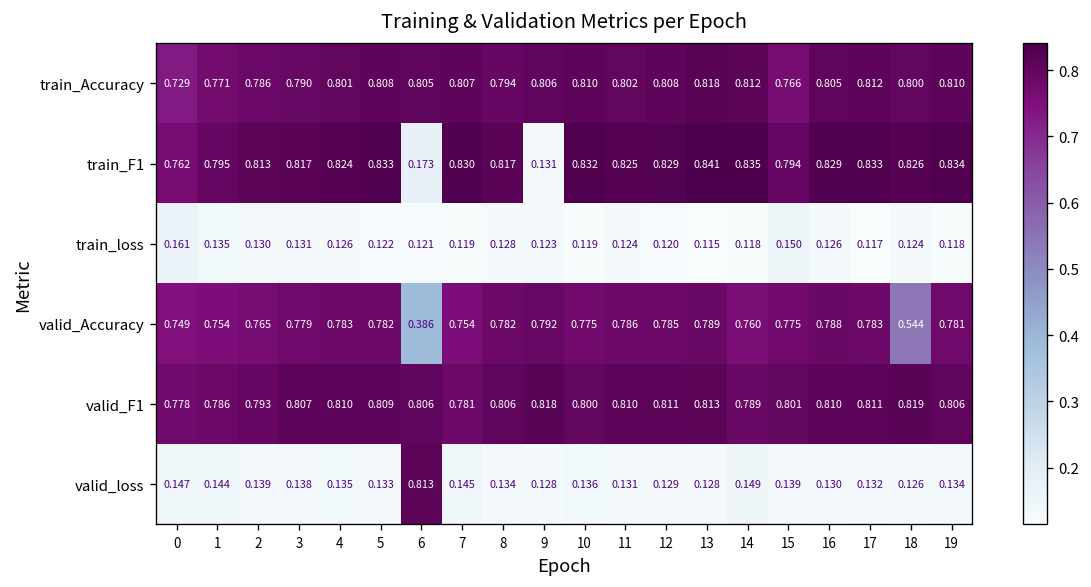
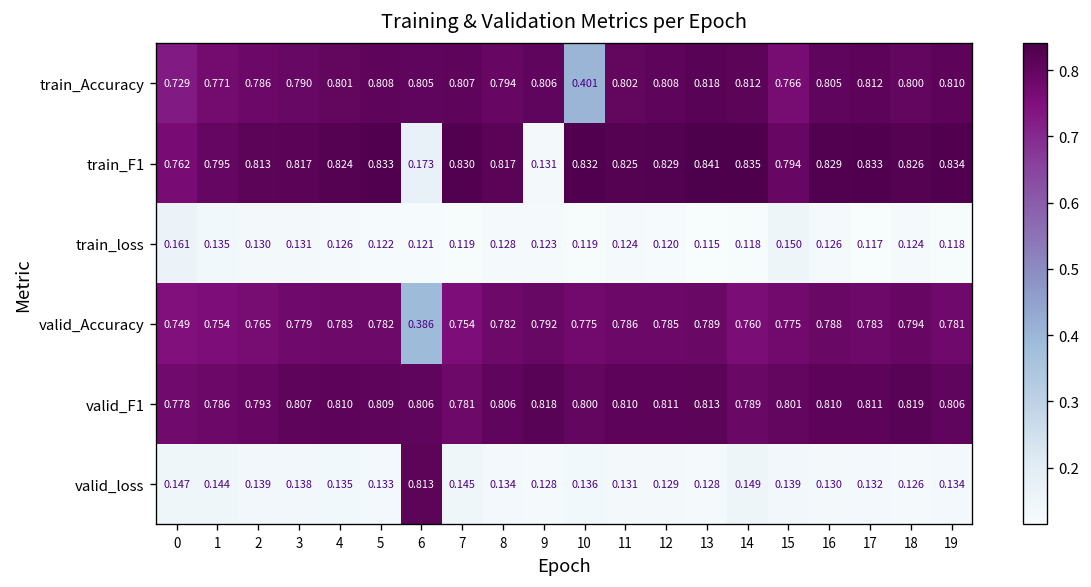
train_Accuracy, 10: 0.810 -> 0.401
valid_Accuracy, 18: 0.544 -> 0.794
